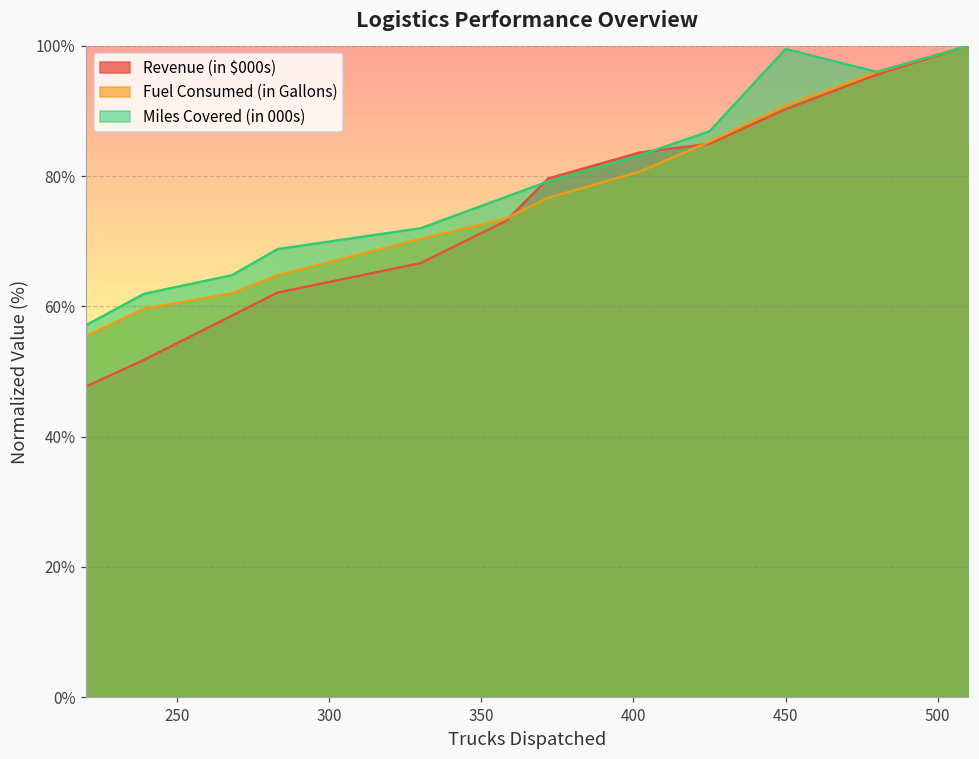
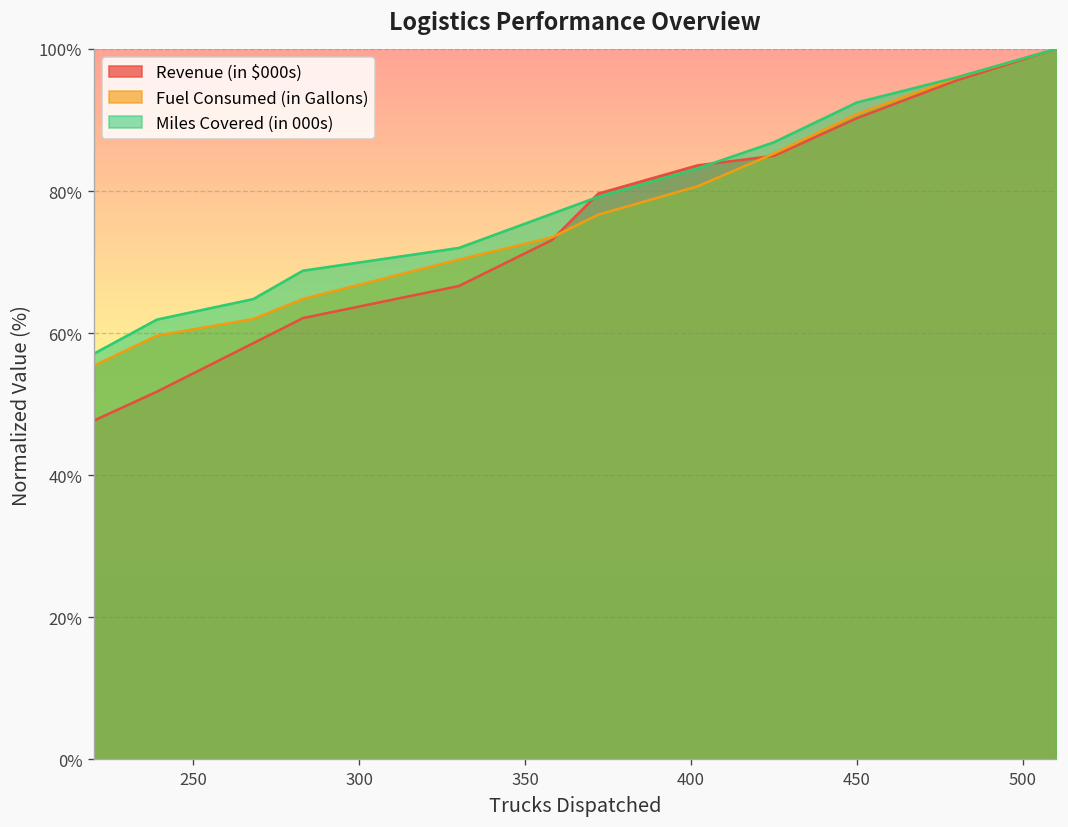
Miles Covered (in 000s), 450: 100% -> 92%
